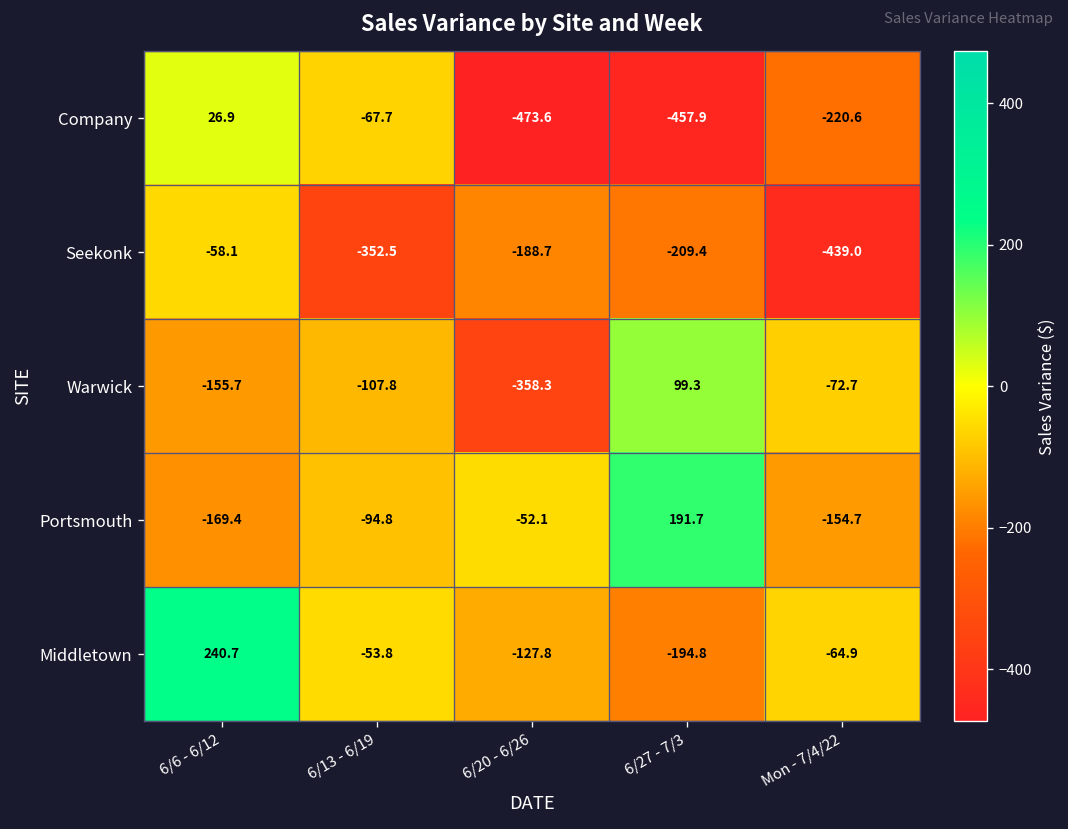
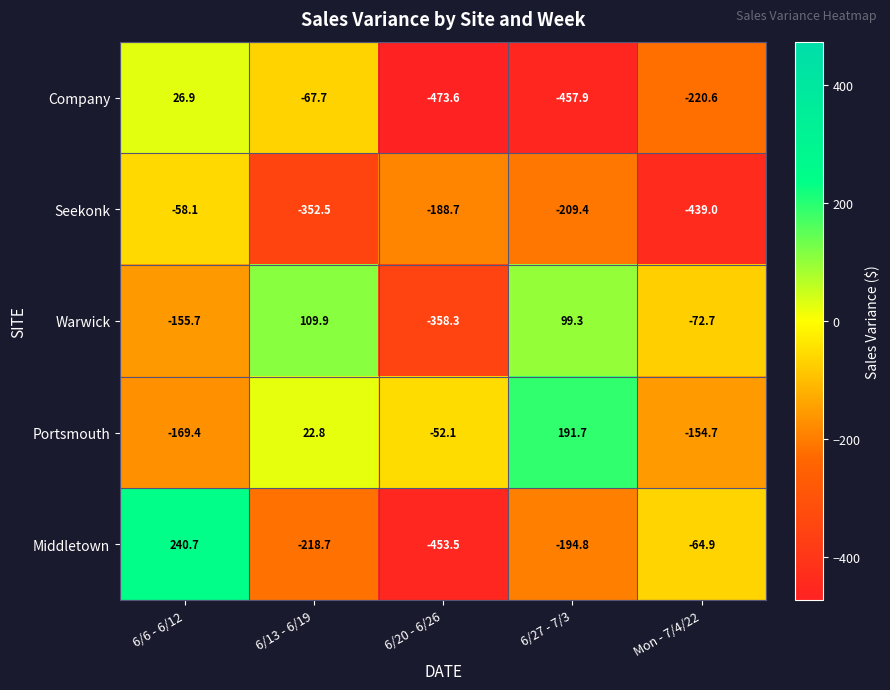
Warwick, 6/13 - 6/19: -107.8 -> 109.9
Portsmouth, 6/13 - 6/19: -94.8 -> 22.8
Middletown, 6/13 - 6/19: -53.8 -> -218.7
Middletown, 6/20 - 6/26: -127.8 -> -453.5
